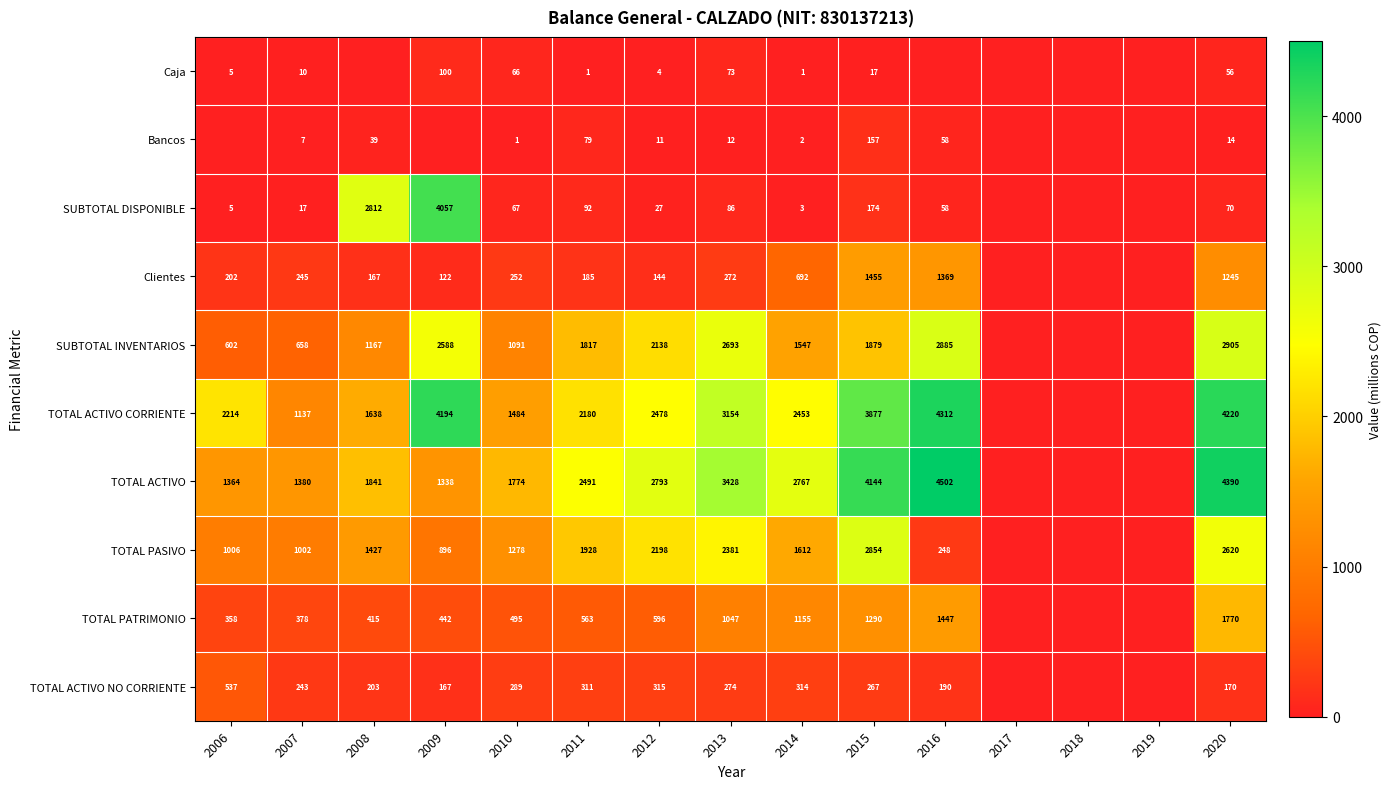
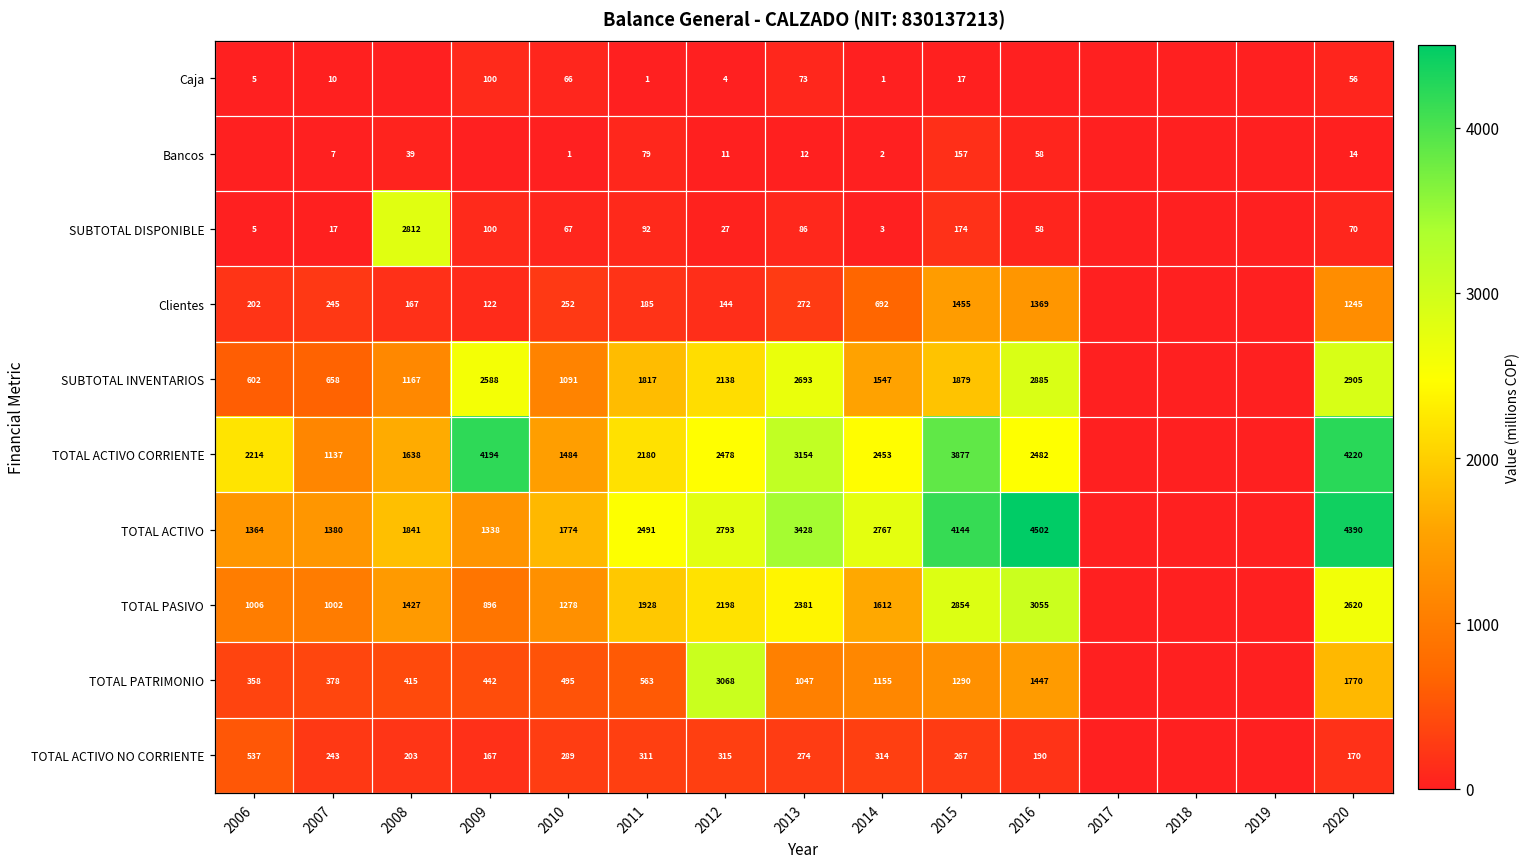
SUBTOTAL DISPONIBLE, 2009: 4057 -> 100
TOTAL ACTIVO CORRIENTE, 2016: 4312 -> 2482
TOTAL PASIVO, 2016: 248 -> 3055
TOTAL PATRIMONIO, 2012: 596 -> 3068
